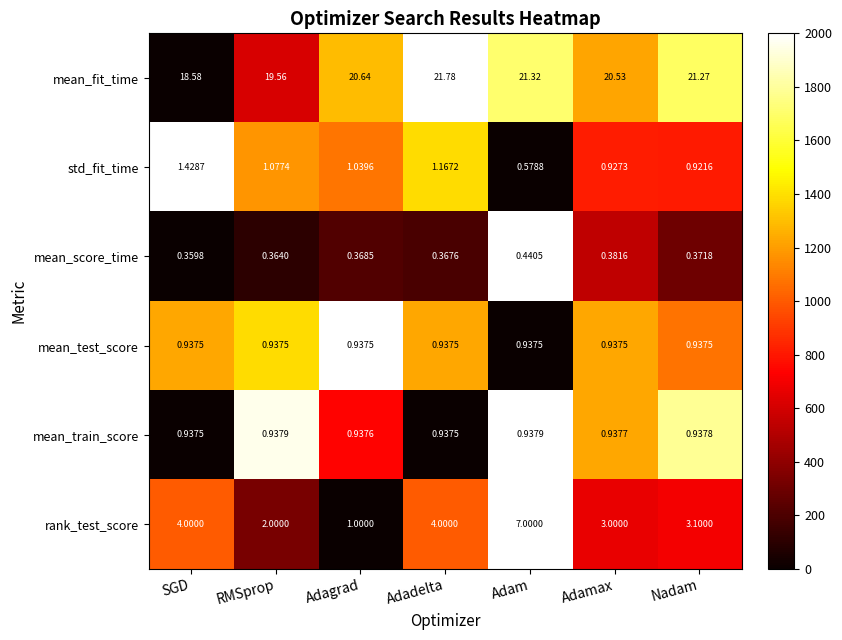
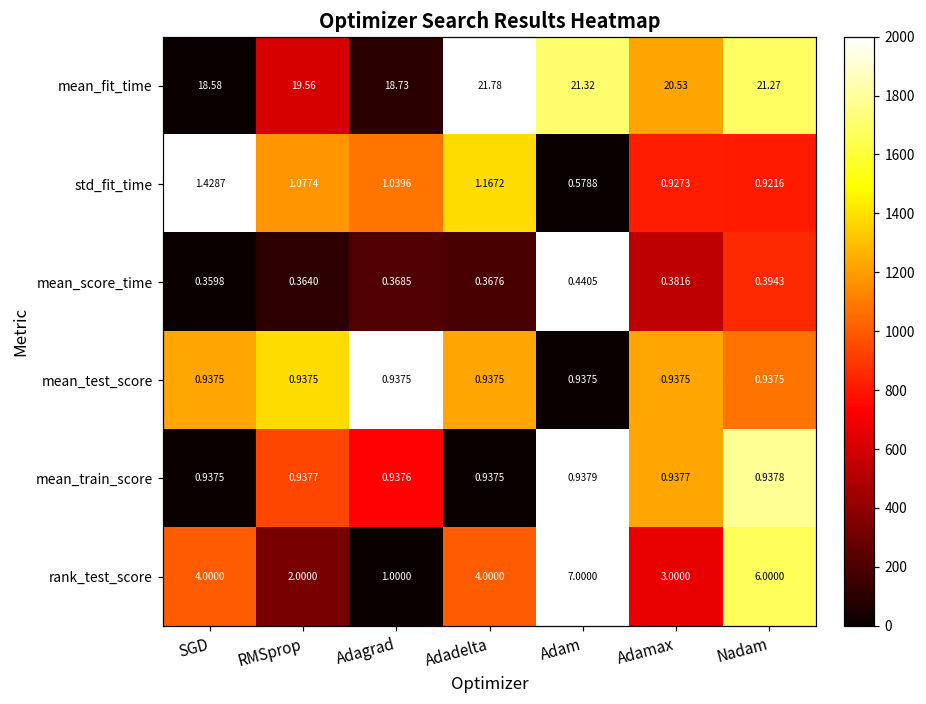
mean_fit_time, Adagrad: 20.64 -> 18.73
mean_score_time, Nadam: 0.3718 -> 0.3943
mean_train_score, RMSprop: 0.9379 -> 0.9377
rank_test_score, Nadam: 3.1000 -> 6.0000
